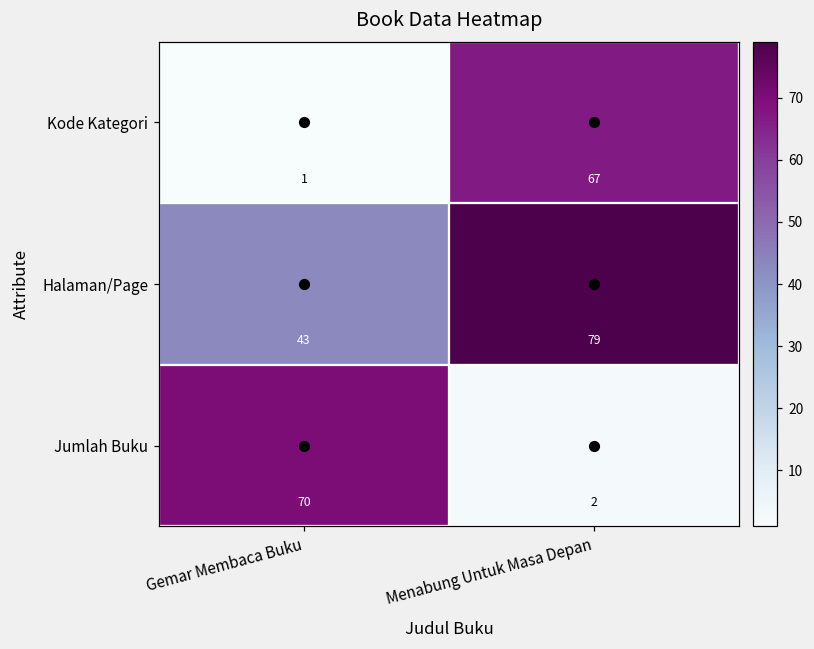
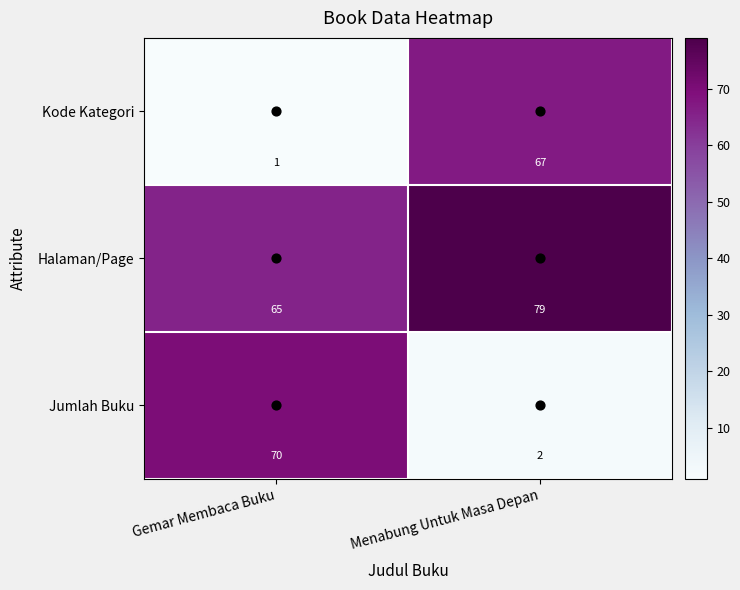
Halaman/Page, Gemar Membaca Buku: 43 -> 65
